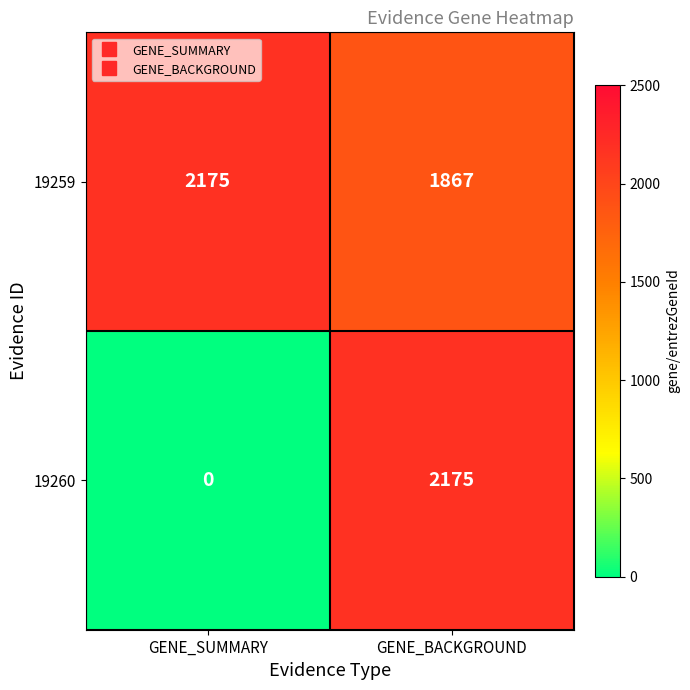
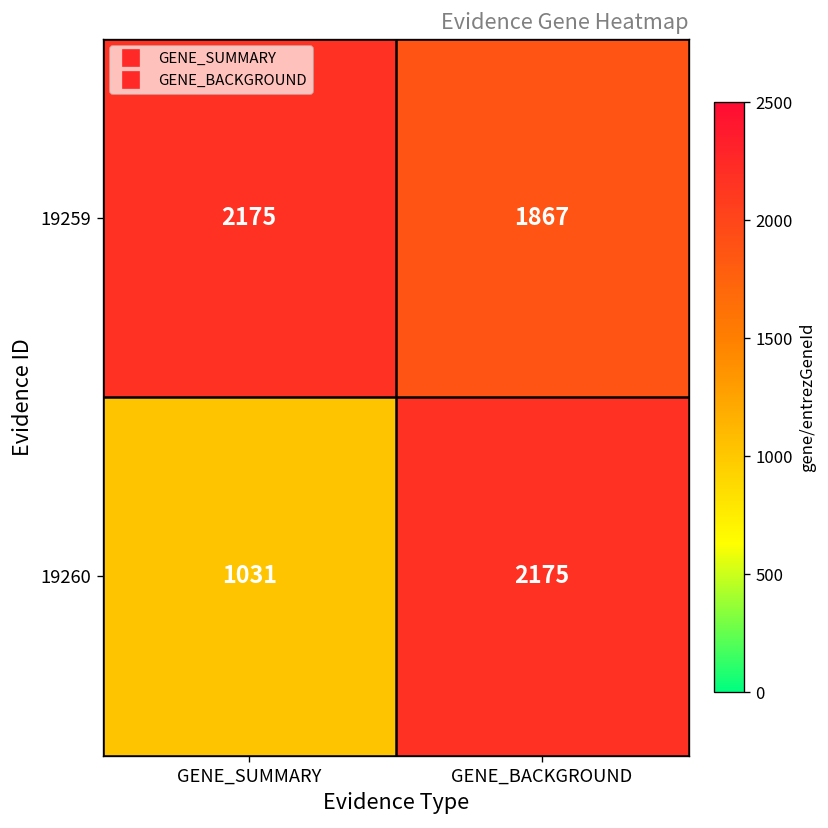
19260, GENE_SUMMARY: 0 -> 1031
